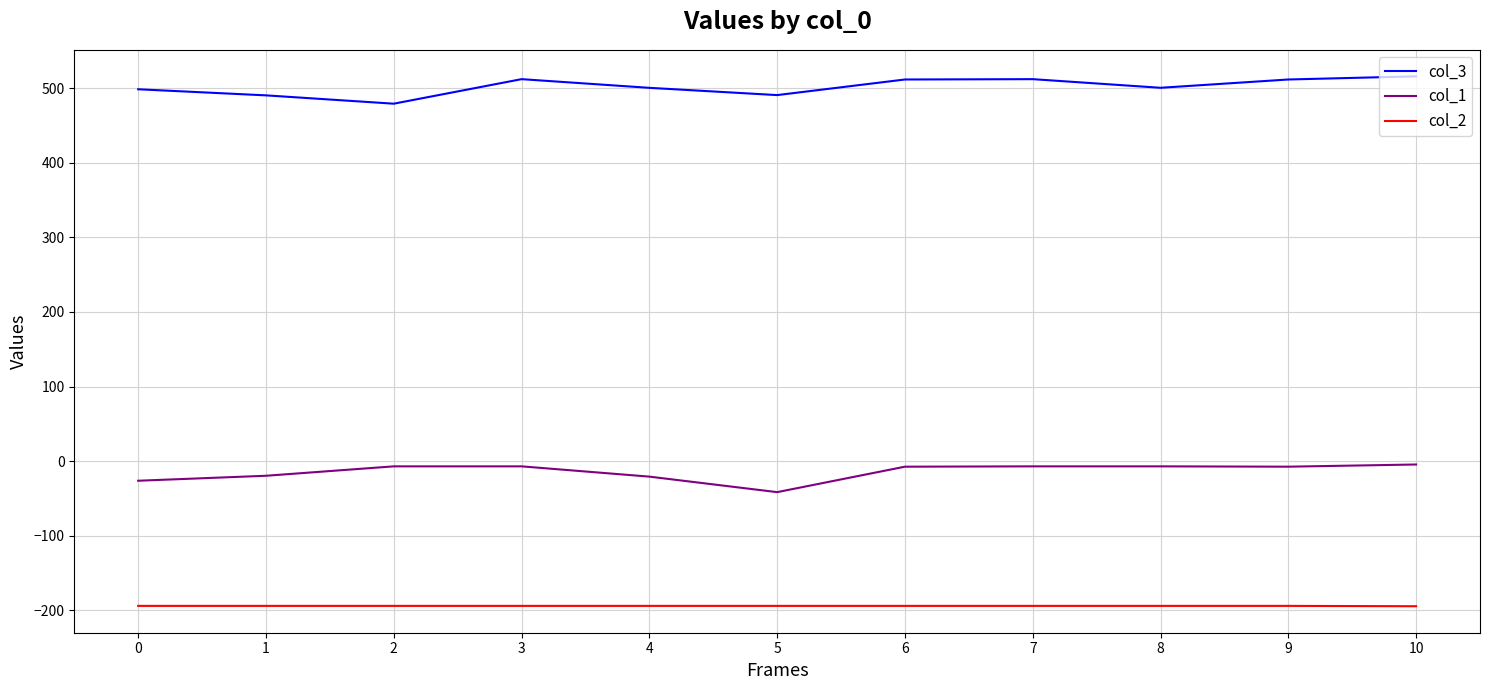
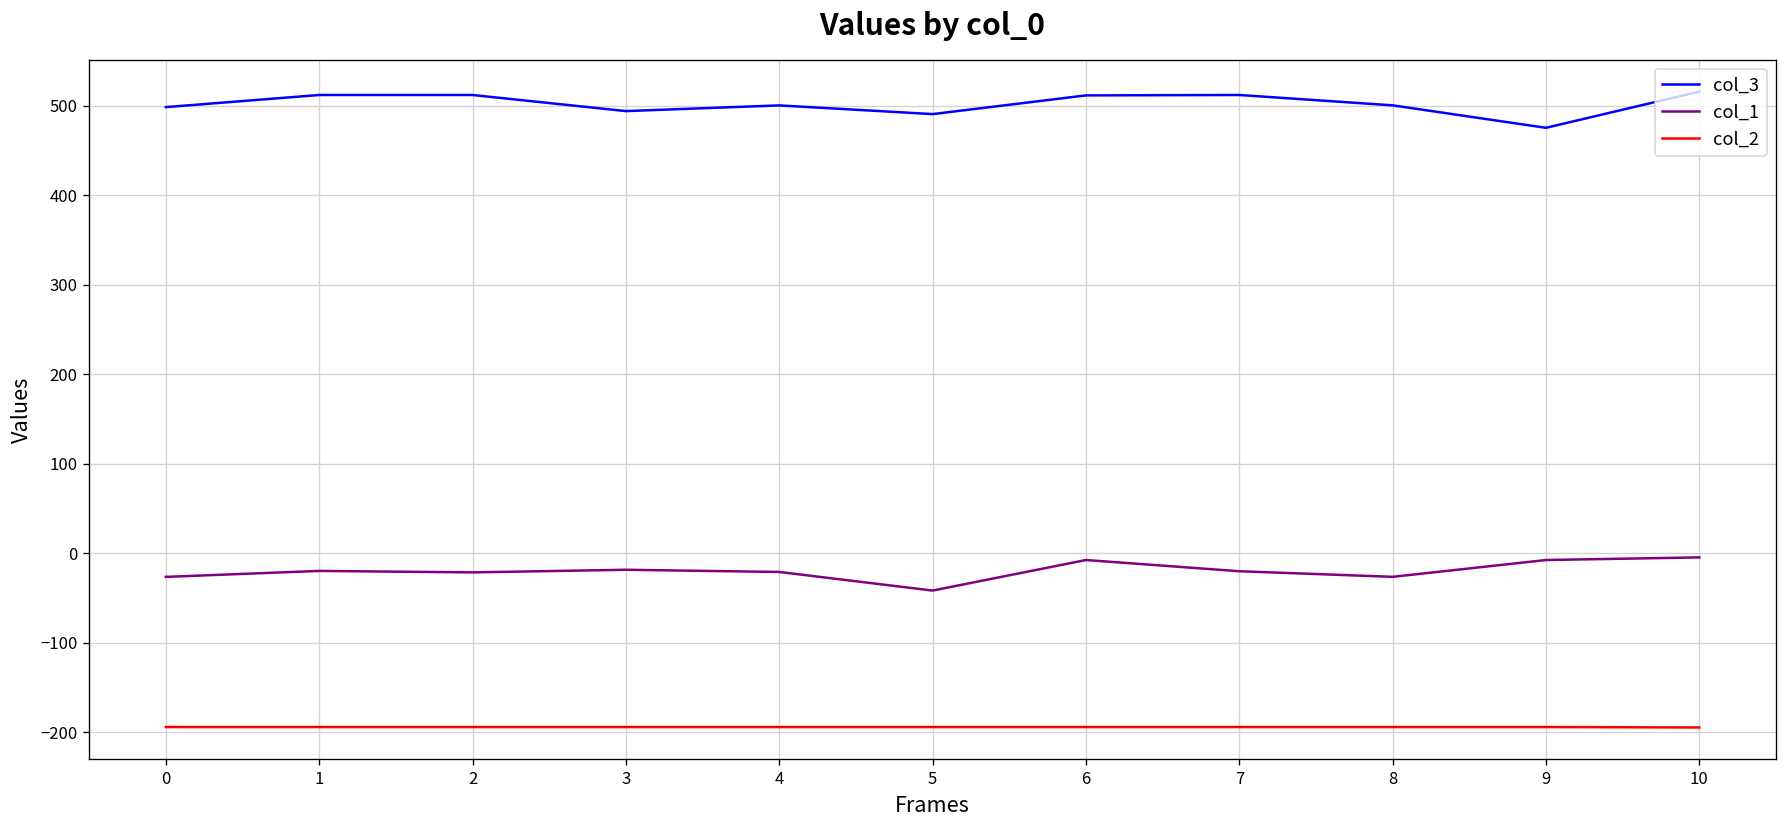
col_3, 1: 490 -> 510
col_3, 2: 480 -> 510
col_1, 2: -10 -> -20
col_3, 3: 510 -> 490
col_1, 3: -10 -> -20
col_1, 7: -10 -> -20
col_1, 8: -10 -> -30
col_3, 9: 510 -> 480
